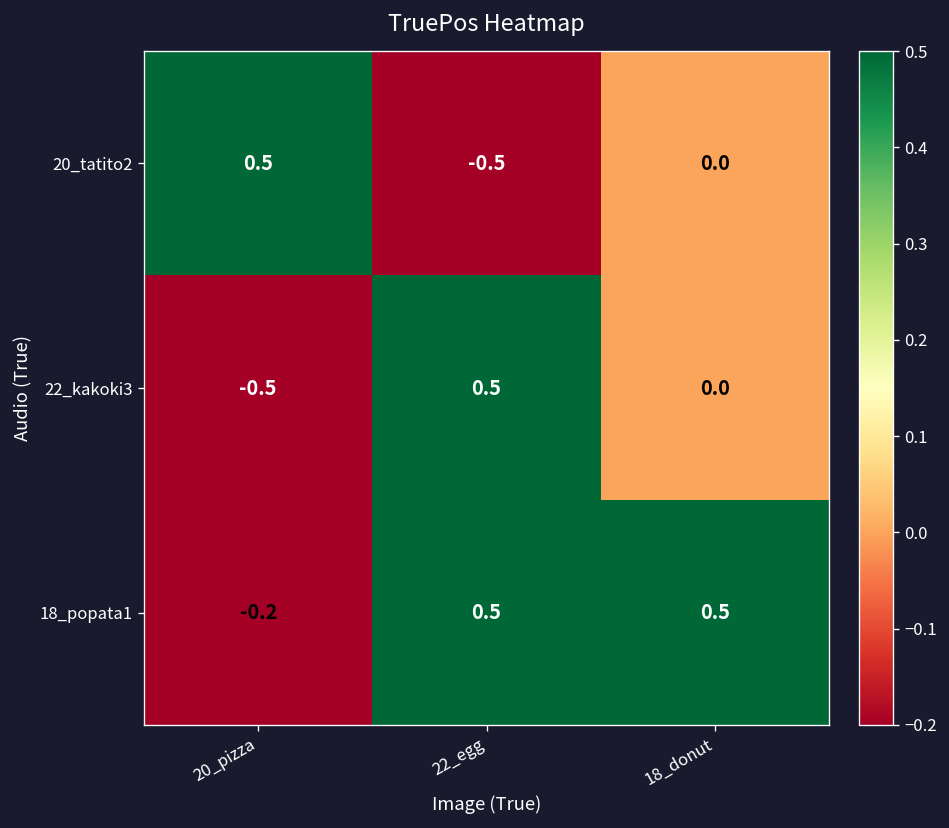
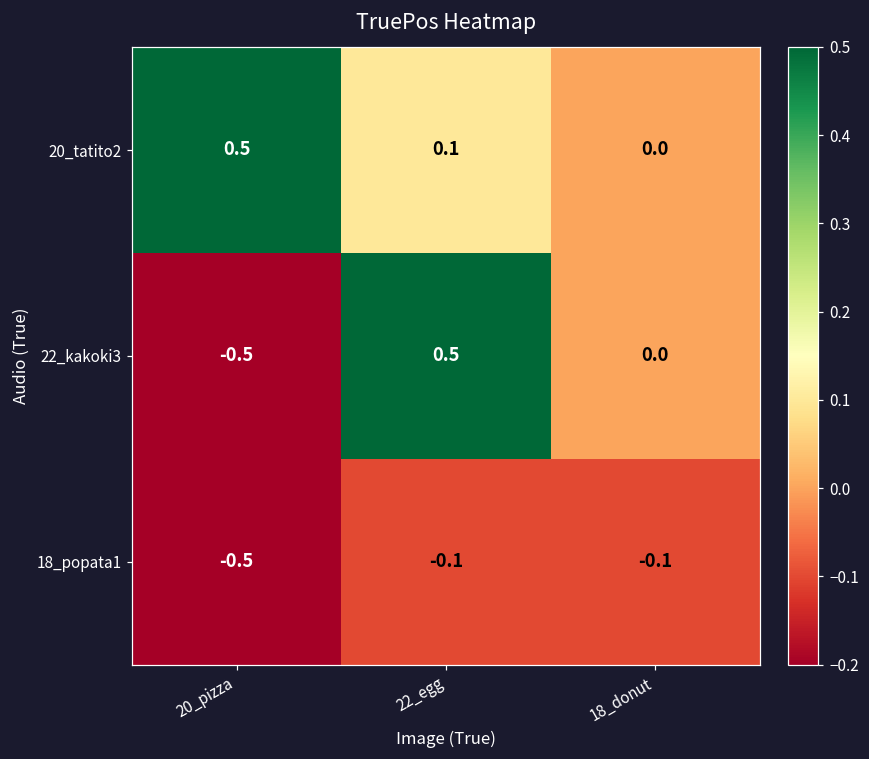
20_tatito2, 22_egg: -0.5 -> 0.1
18_popata1, 20_pizza: -0.2 -> -0.5
18_popata1, 22_egg: 0.5 -> -0.1
18_popata1, 18_donut: 0.5 -> -0.1
